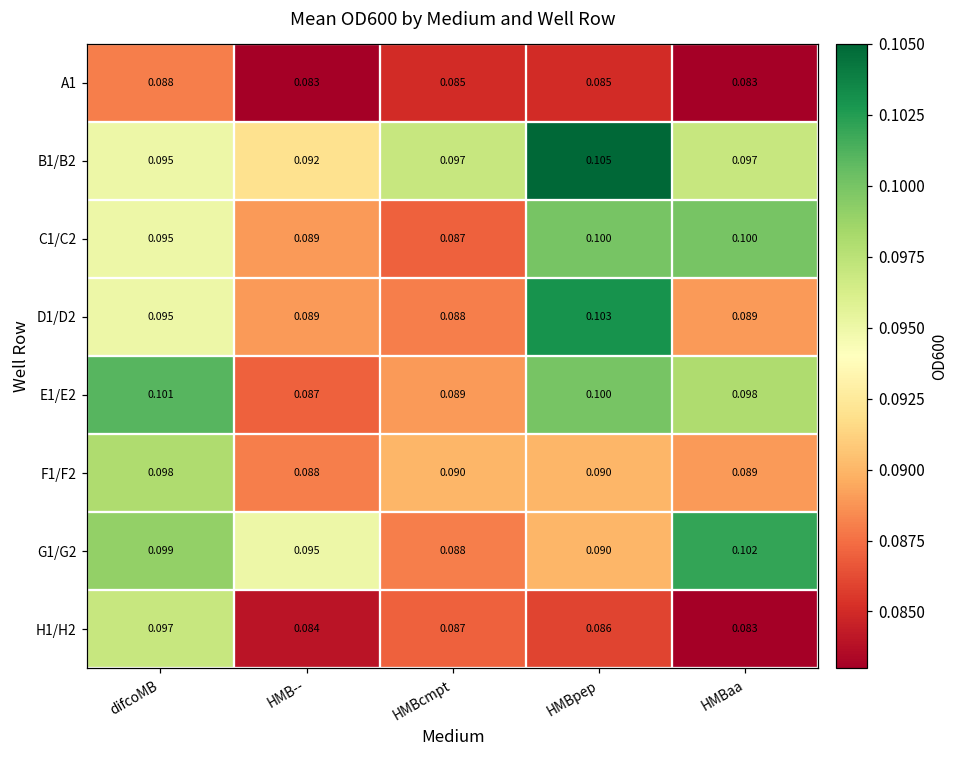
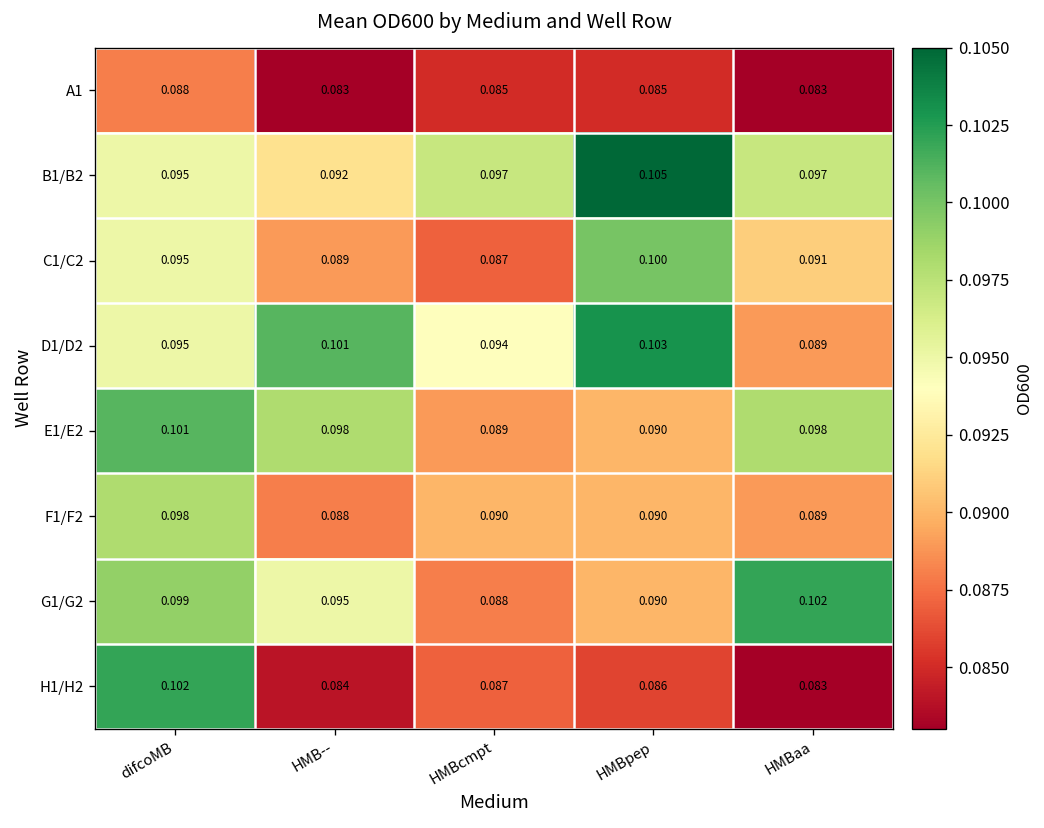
C1/C2, HMBaa: 0.100 -> 0.091
D1/D2, HMB--: 0.089 -> 0.101
D1/D2, HMBcmpt: 0.088 -> 0.094
E1/E2, HMB--: 0.087 -> 0.098
E1/E2, HMBpep: 0.100 -> 0.090
H1/H2, difcoMB: 0.097 -> 0.102
